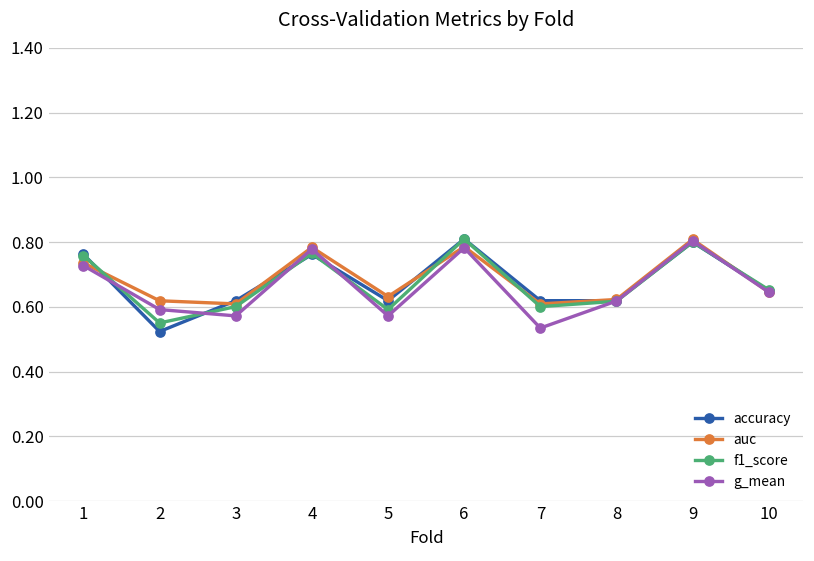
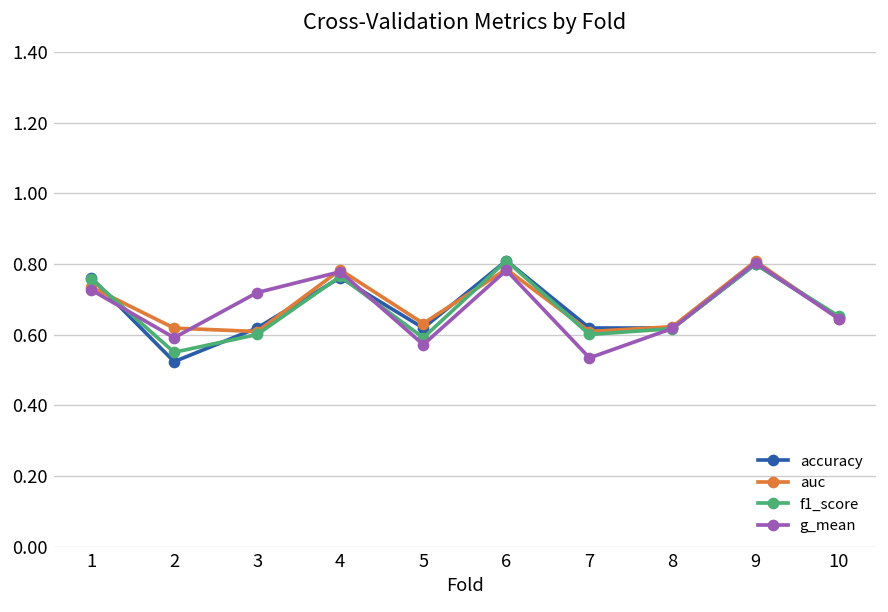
g_mean, 3: 0.57 -> 0.72
